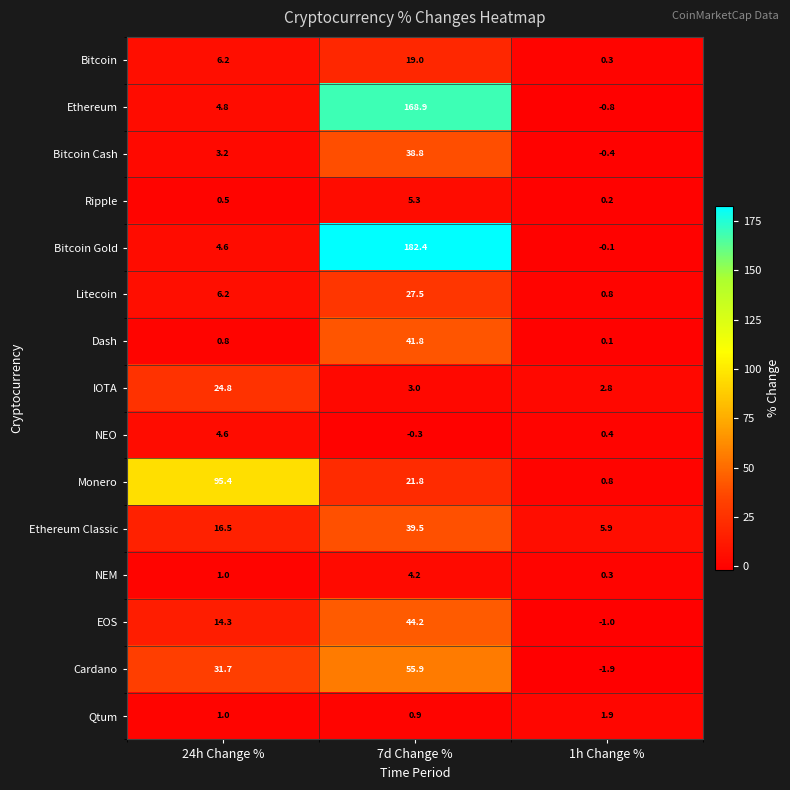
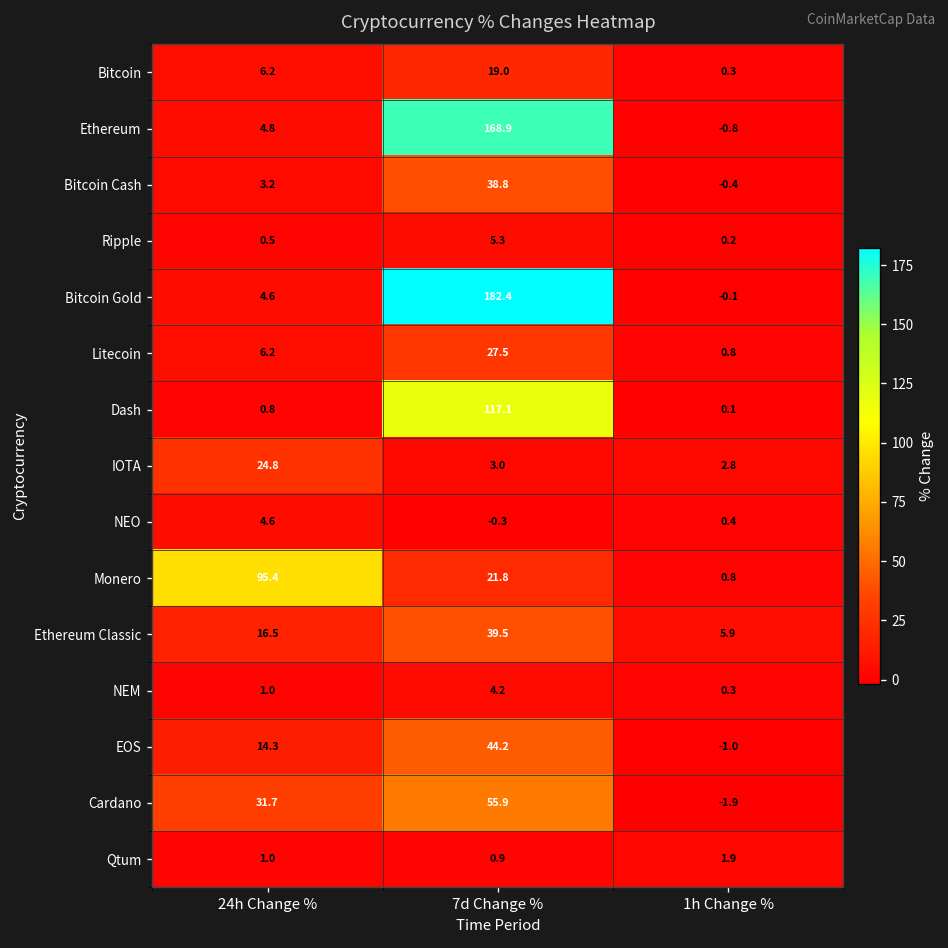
Dash, 7d Change %: 41.8 -> 117.1
